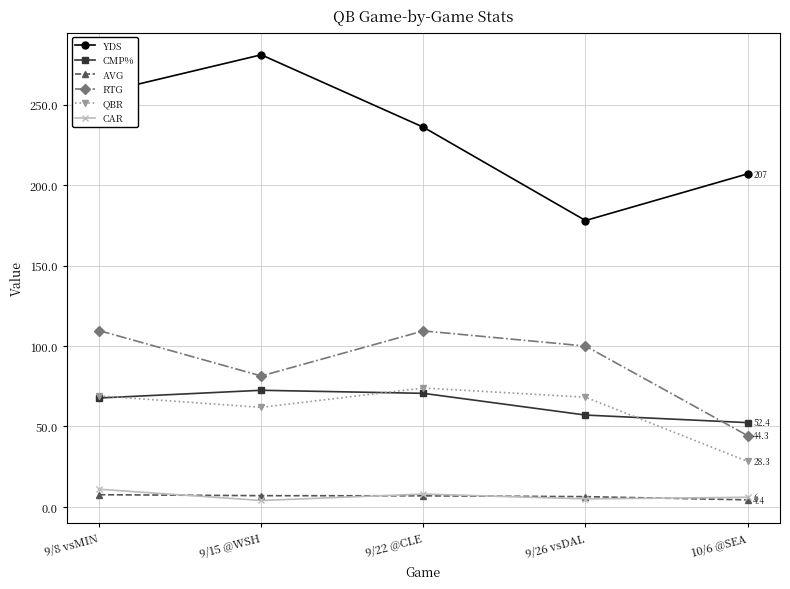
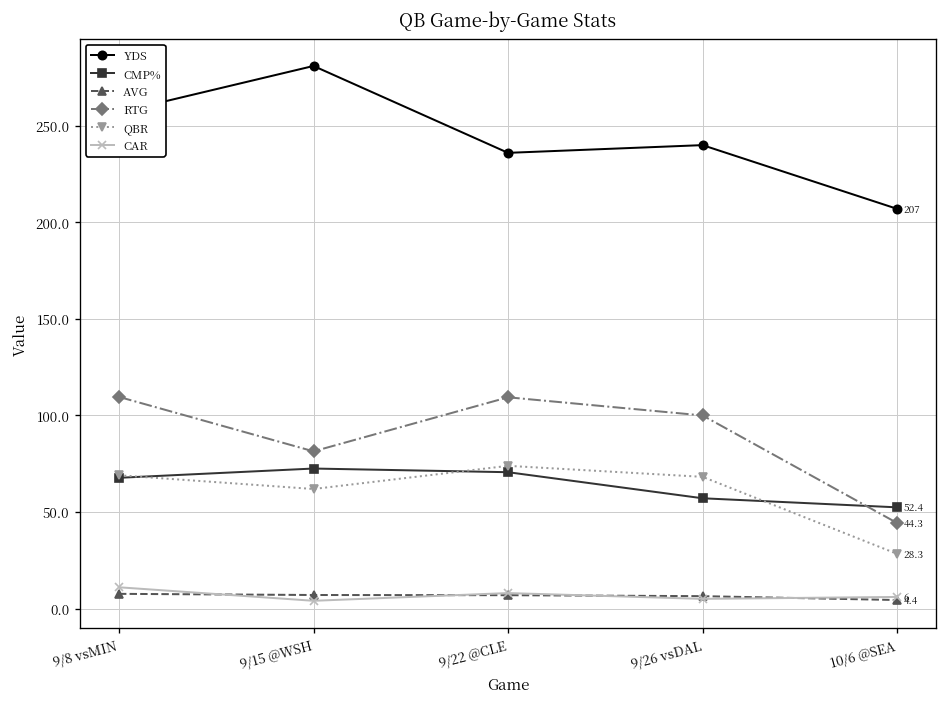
YDS, 9/26 vsDAL: 178 -> 240
